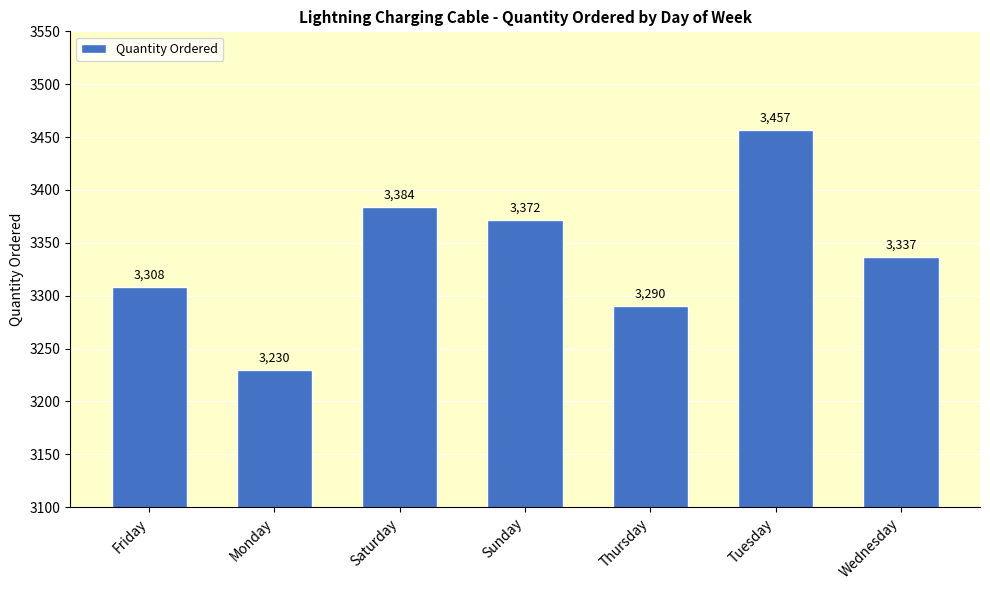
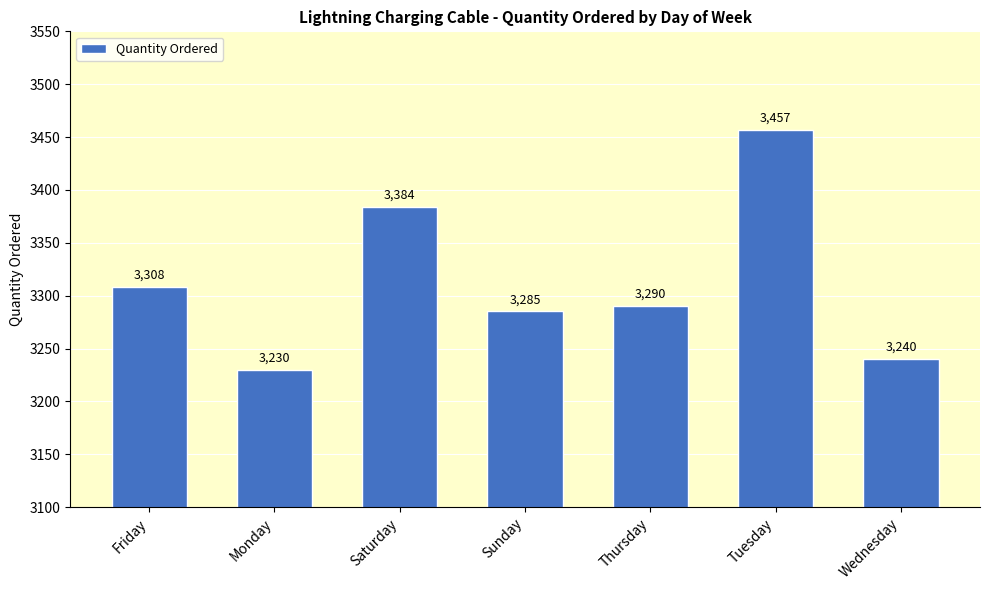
Sunday: 3,372 -> 3,285
Wednesday: 3,337 -> 3,240
